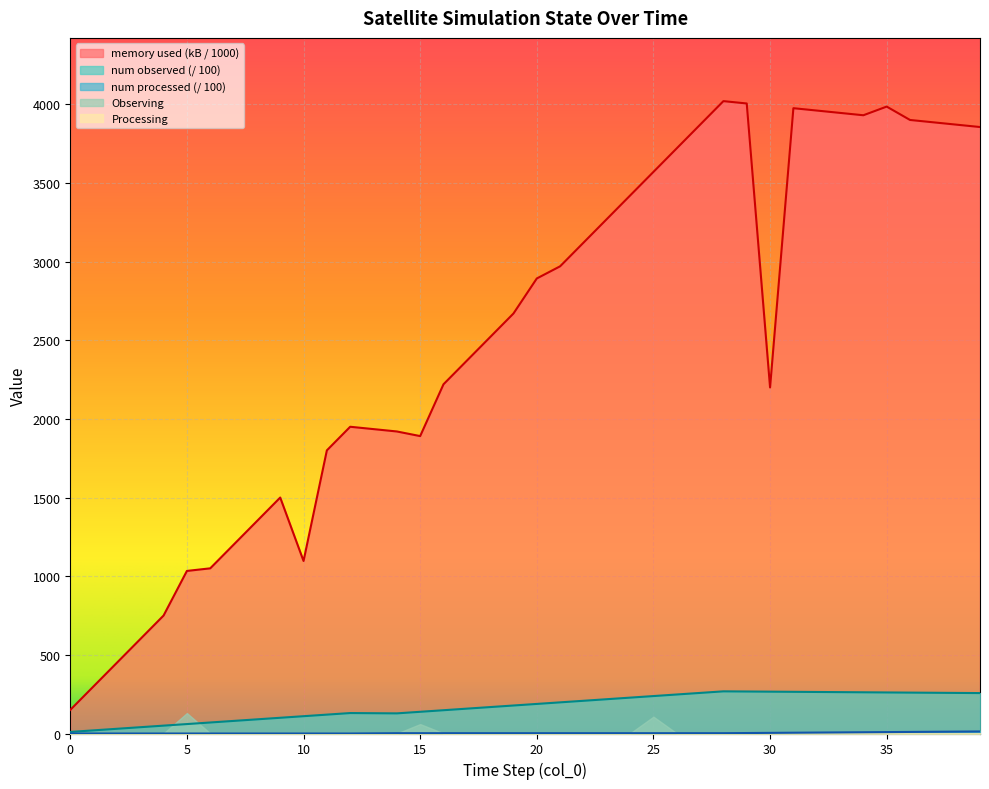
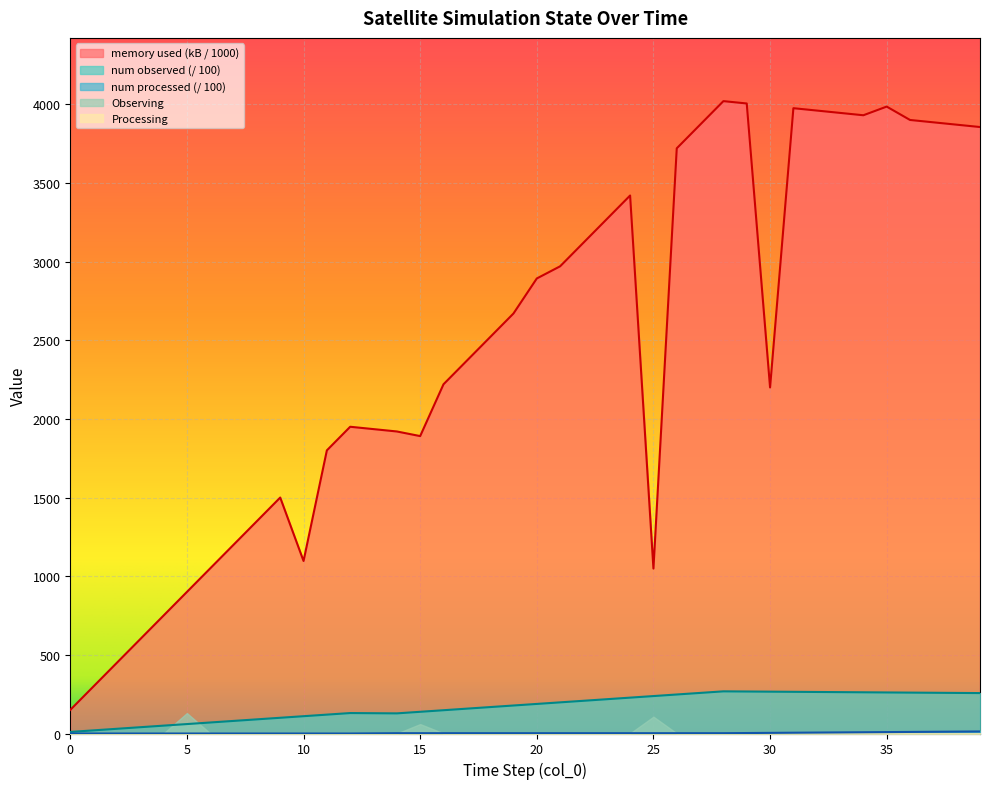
memory used (kB / 1000), 5: 1030 -> 900
memory used (kB / 1000), 25: 3570 -> 1050
